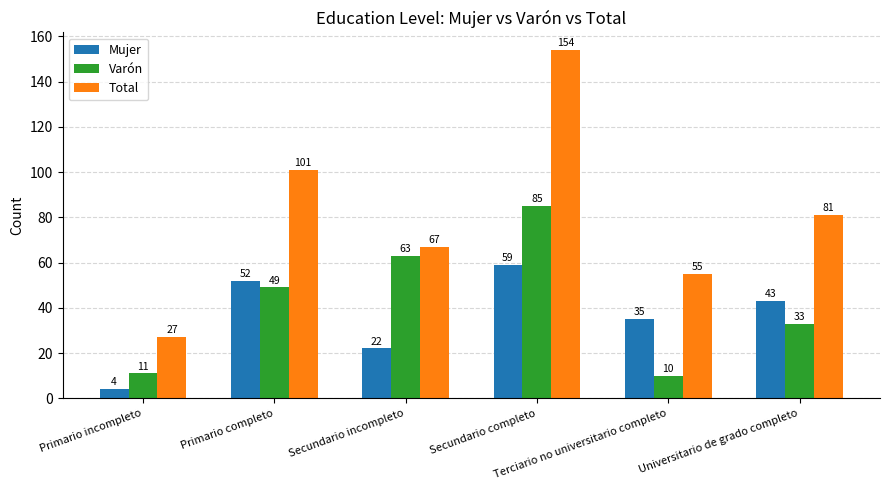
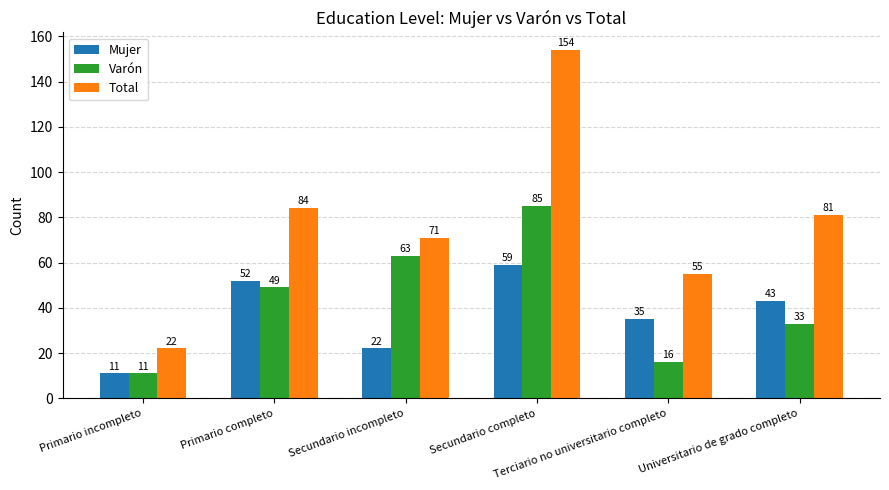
Mujer, Primario incompleto: 4 -> 11
Total, Primario incompleto: 27 -> 22
Total, Primario completo: 101 -> 84
Total, Secundario incompleto: 67 -> 71
Varón, Terciario no universitario completo: 10 -> 16
